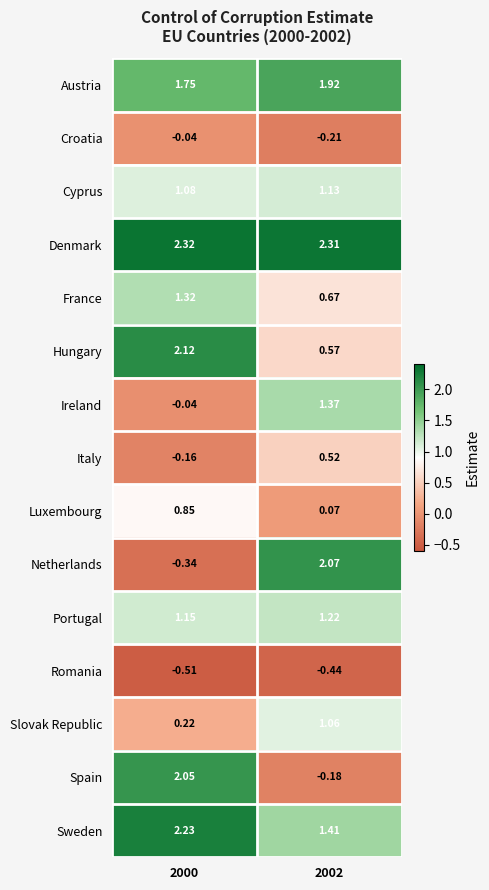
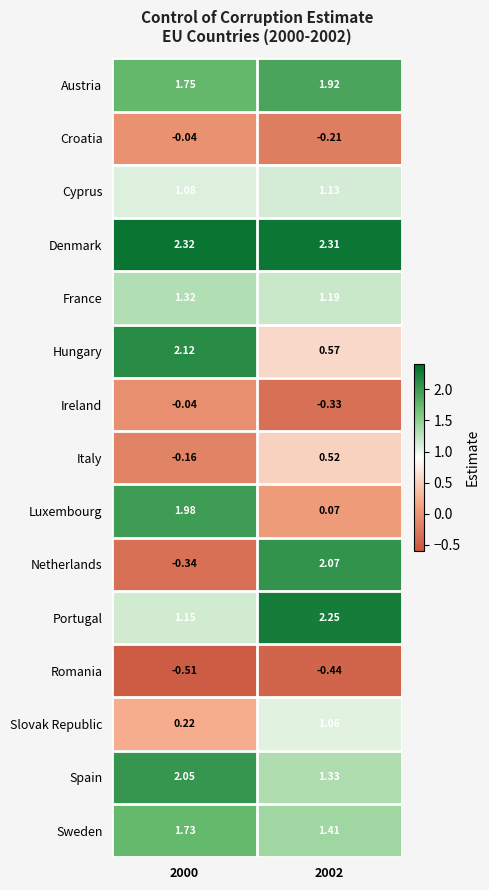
France, 2002: 0.67 -> 1.19
Ireland, 2002: 1.37 -> -0.33
Luxembourg, 2000: 0.85 -> 1.98
Portugal, 2002: 1.22 -> 2.25
Spain, 2002: -0.18 -> 1.33
Sweden, 2000: 2.23 -> 1.73
